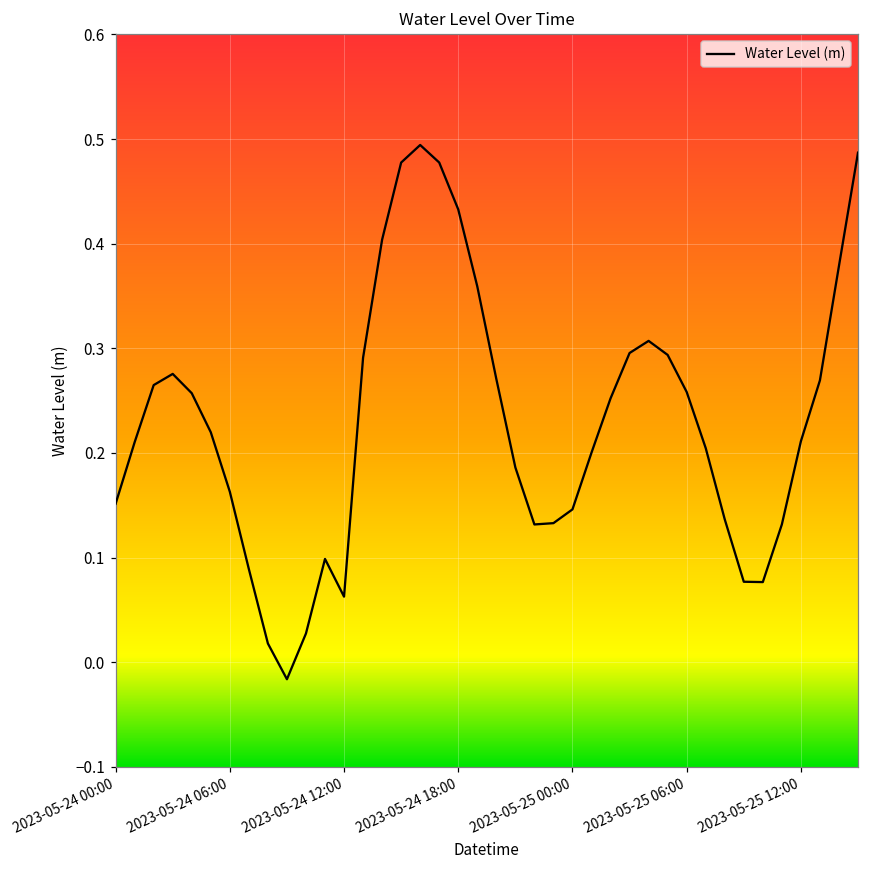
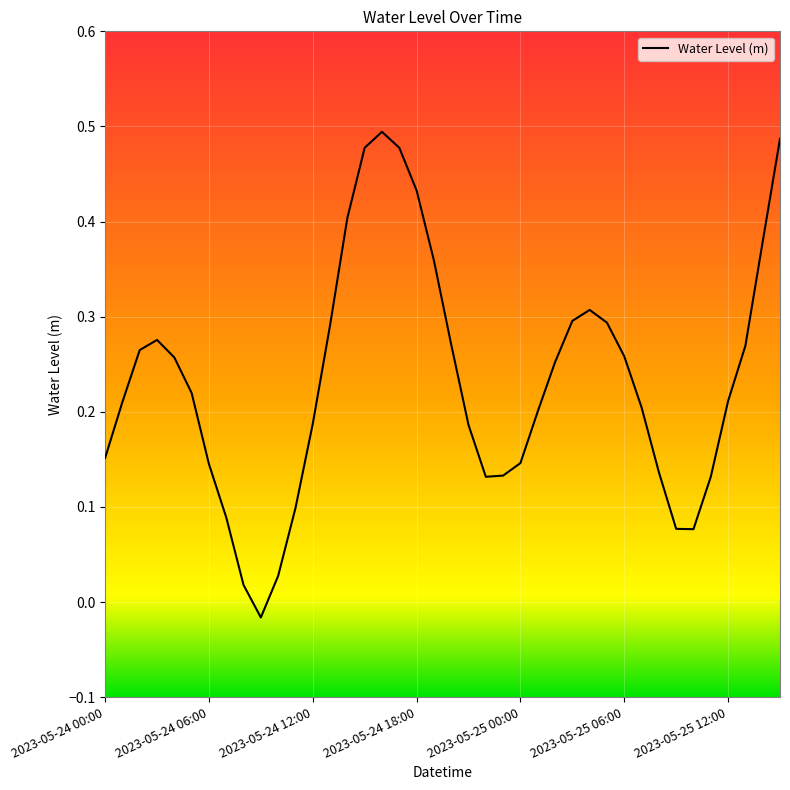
2023-05-24 06:00: 0.16 -> 0.15
2023-05-24 12:00: 0.06 -> 0.19
